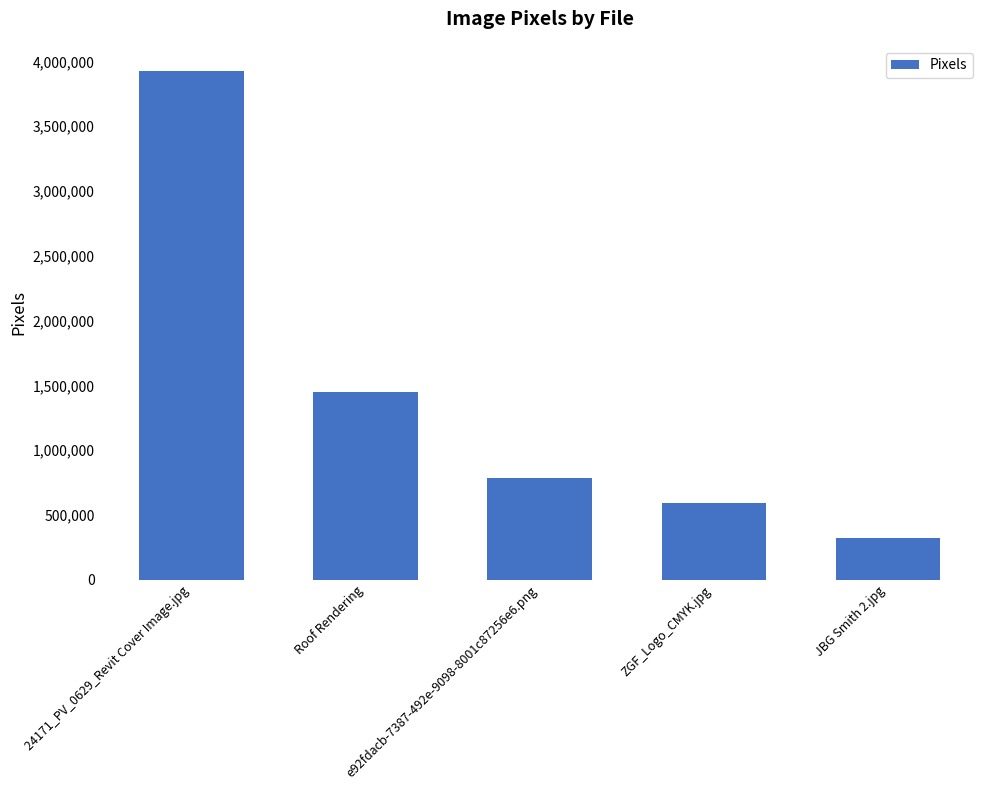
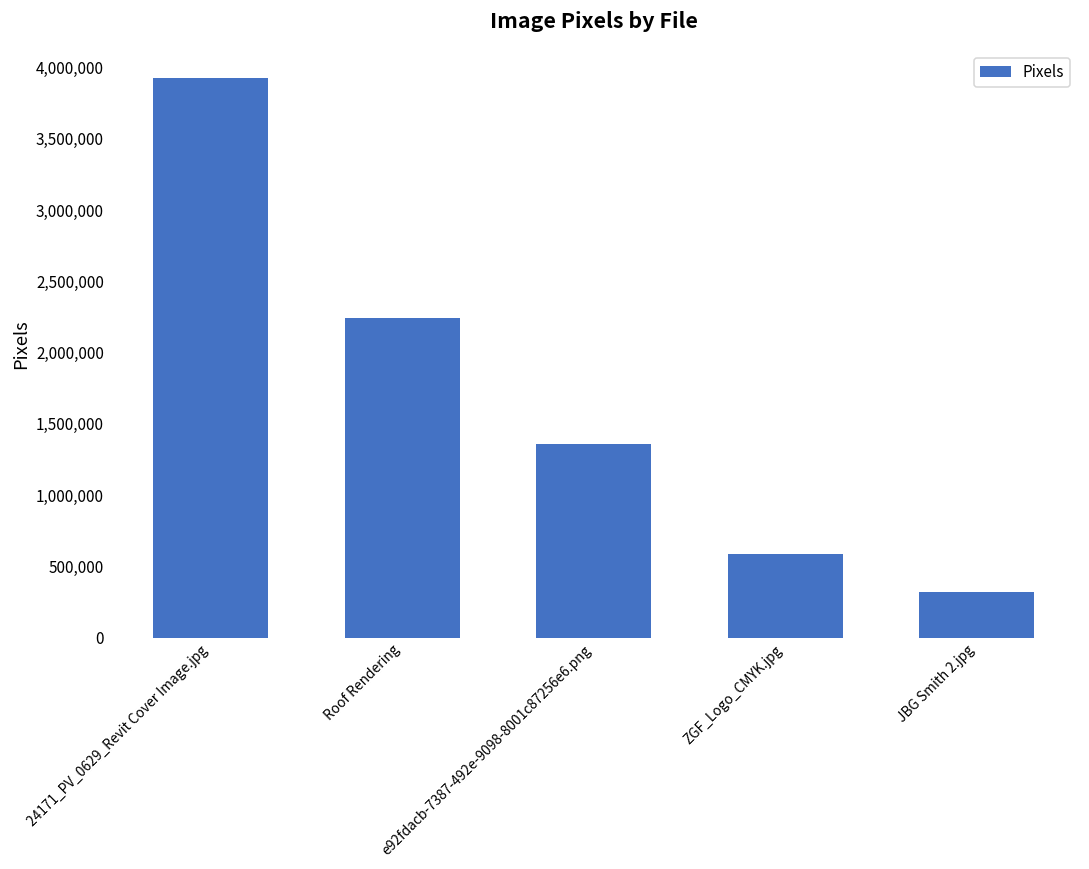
Roof Rendering: 1,450,000 -> 2,240,000
e92fdacb-7387-492e-9098-8001c87256e6.png: 790,000 -> 1,360,000
